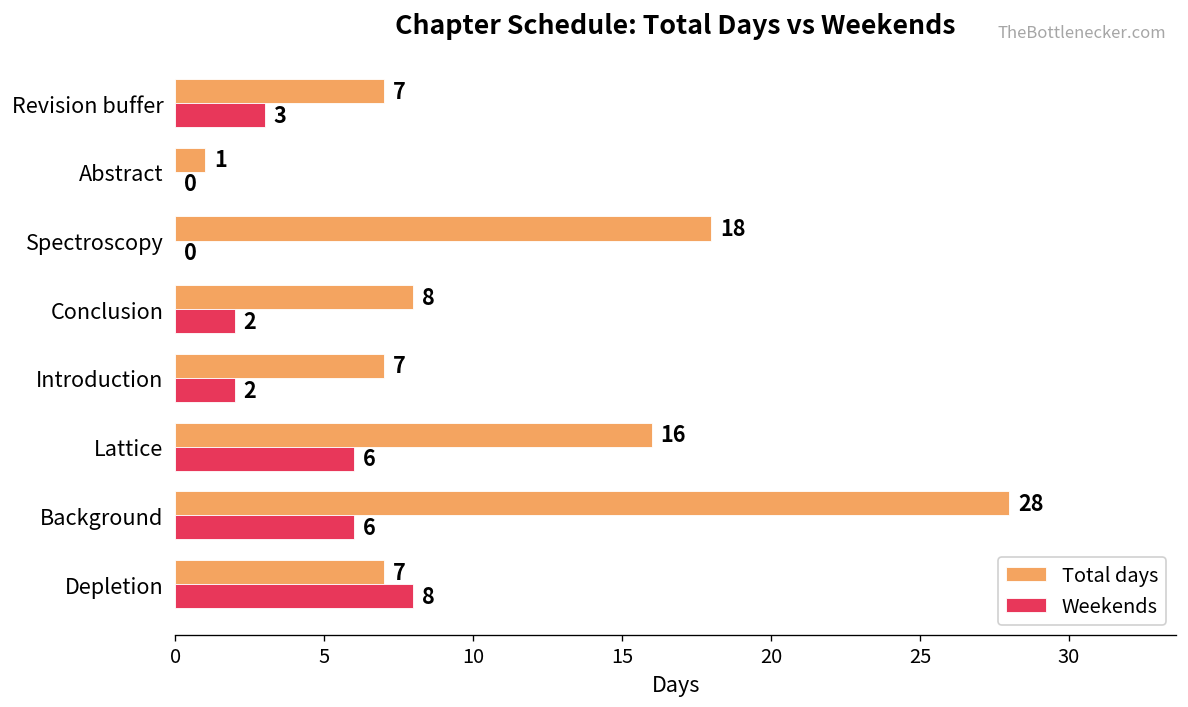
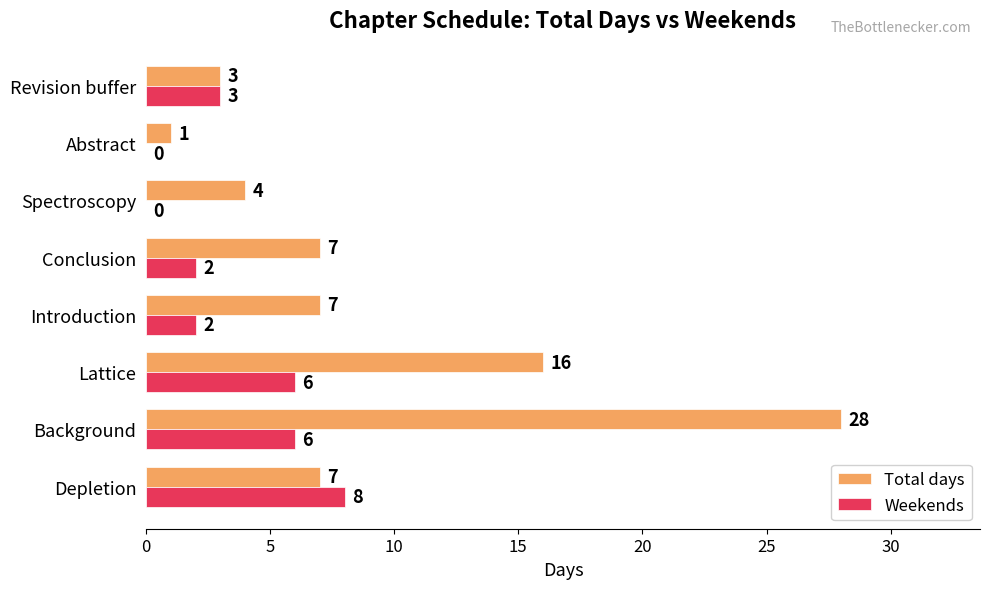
Total days, Revision buffer: 7 -> 3
Total days, Spectroscopy: 18 -> 4
Total days, Conclusion: 8 -> 7
